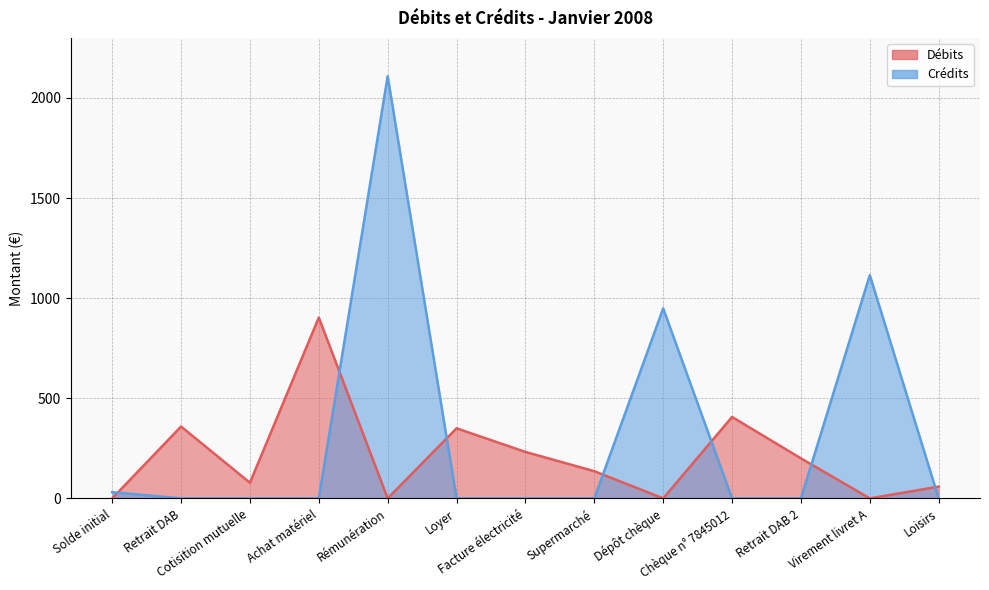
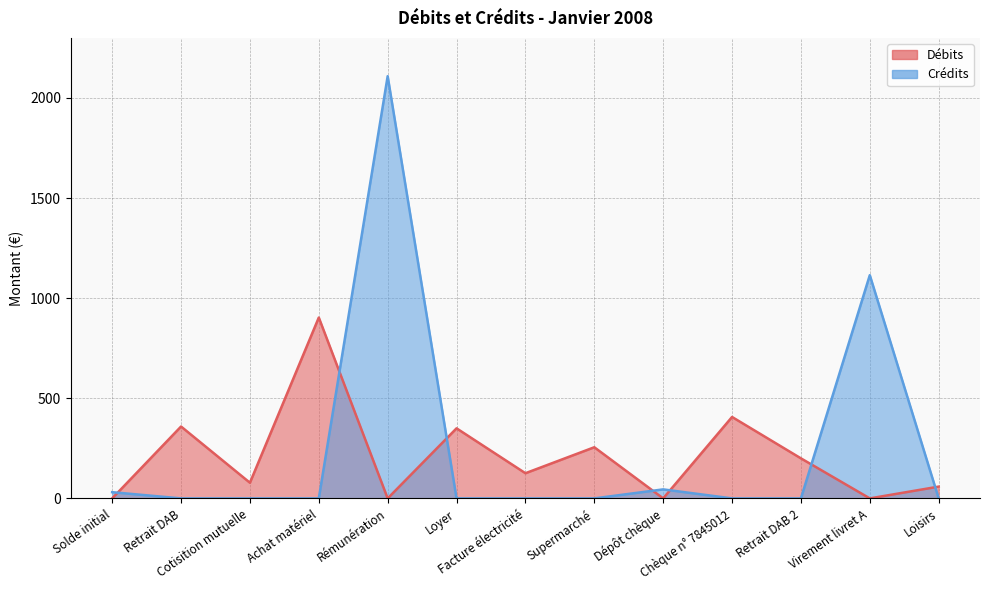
Débits, Facture électricité: 230 -> 130
Débits, Supermarché: 140 -> 260
Crédits, Dépôt chèque: 950 -> 50
